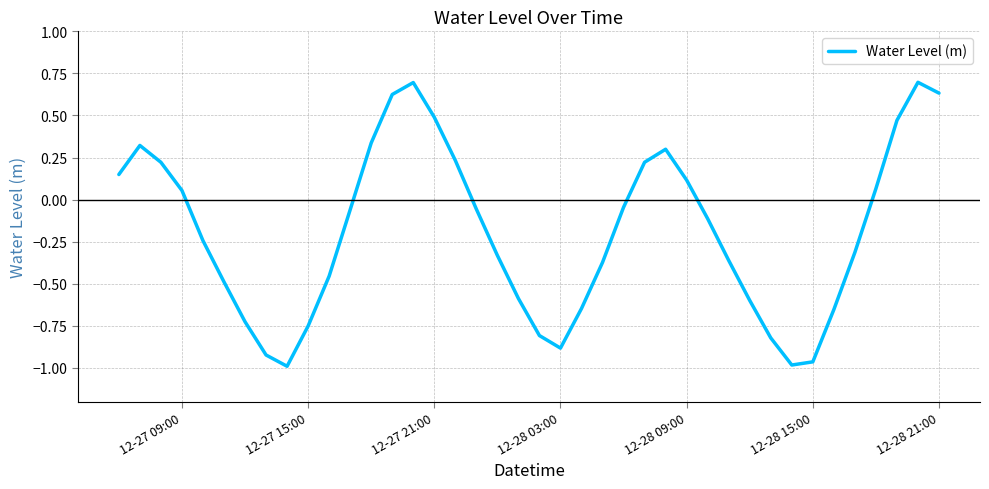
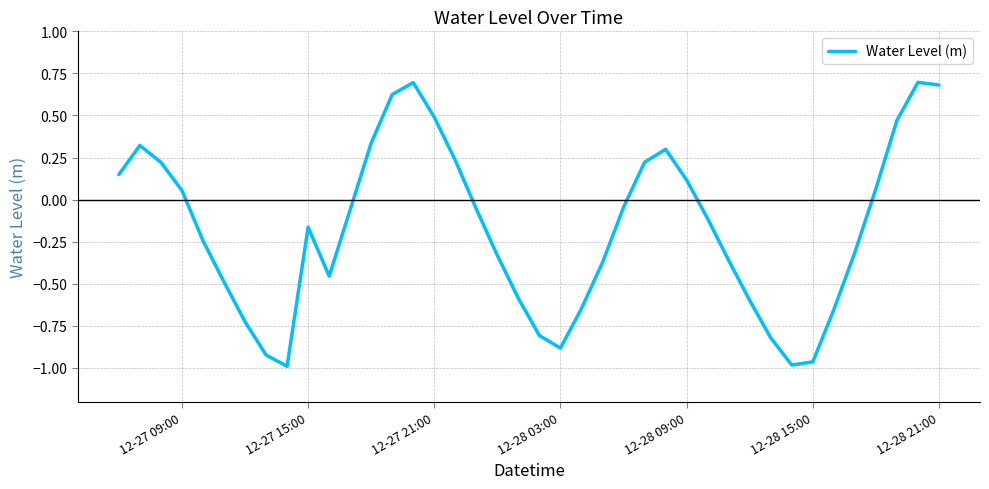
12-27 15:00: -0.75 -> -0.16
12-28 21:00: 0.63 -> 0.68
